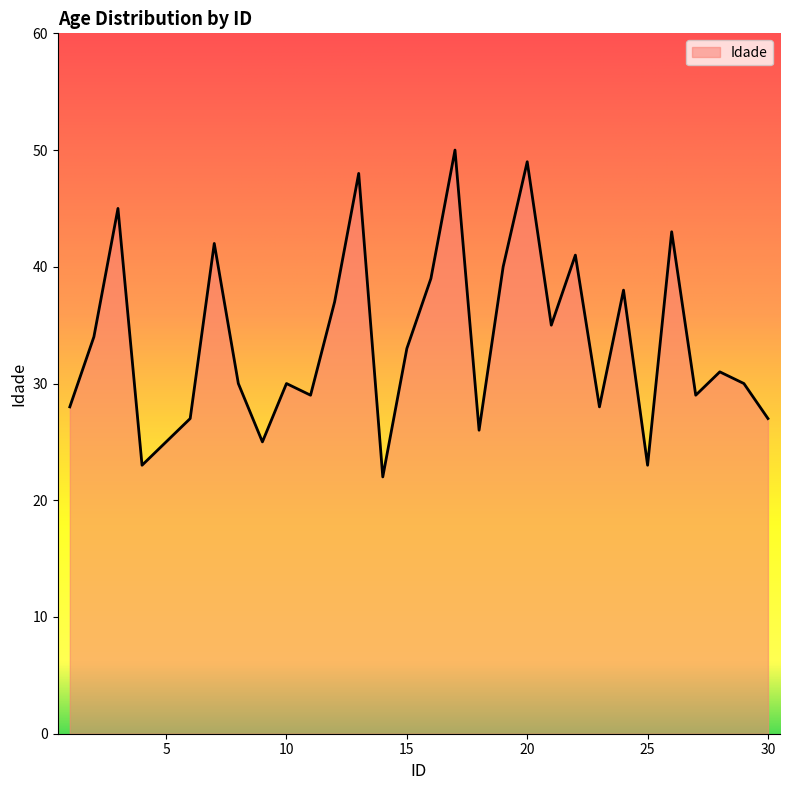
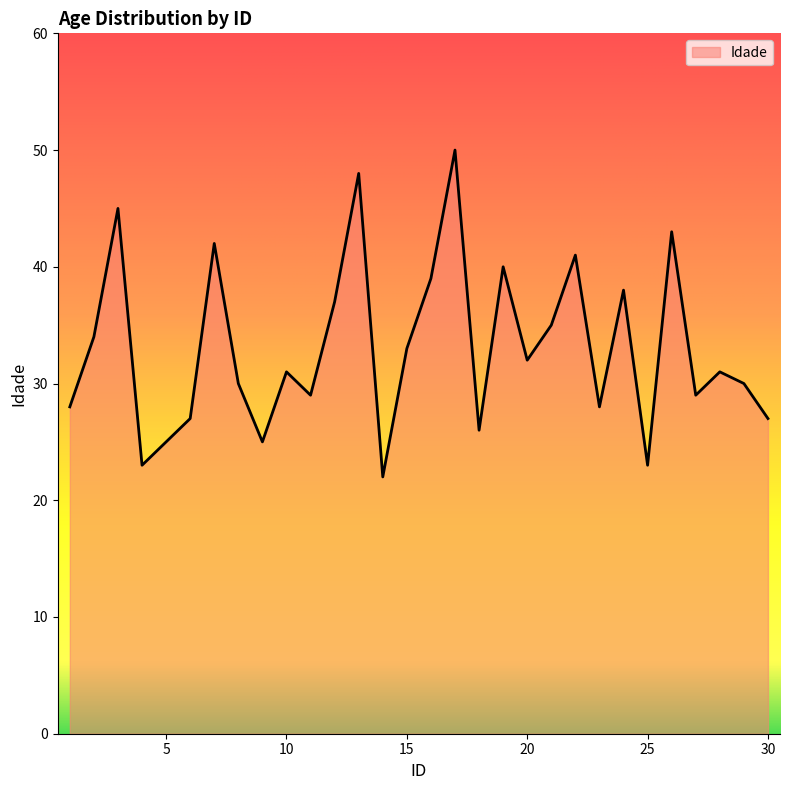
10: 30 -> 31
20: 49 -> 32
